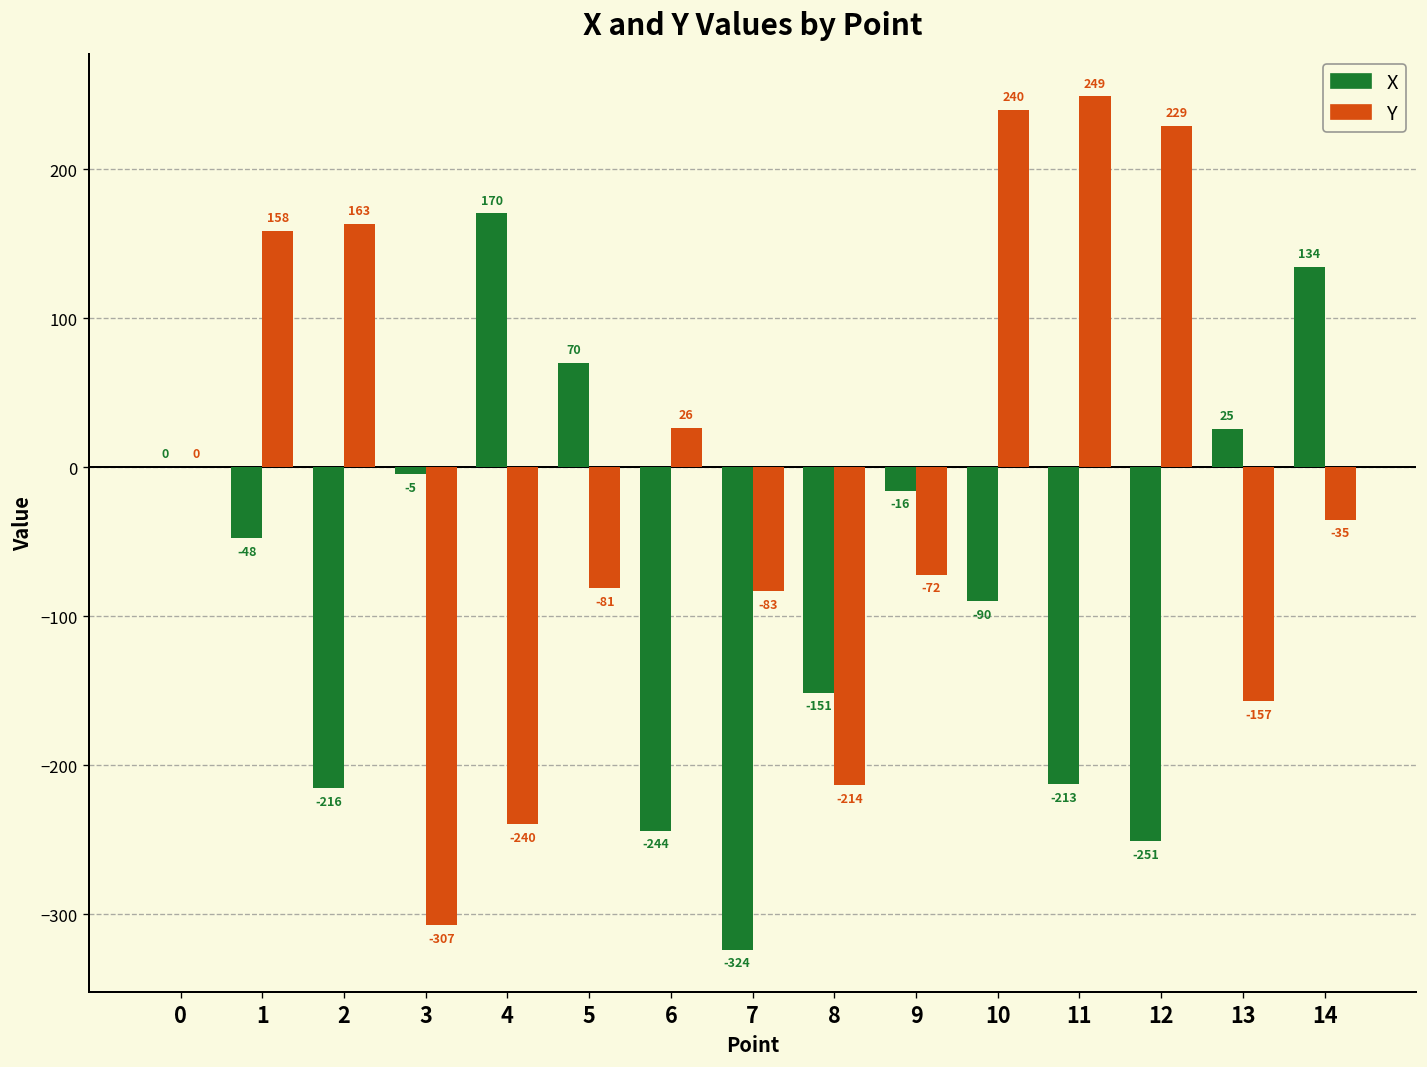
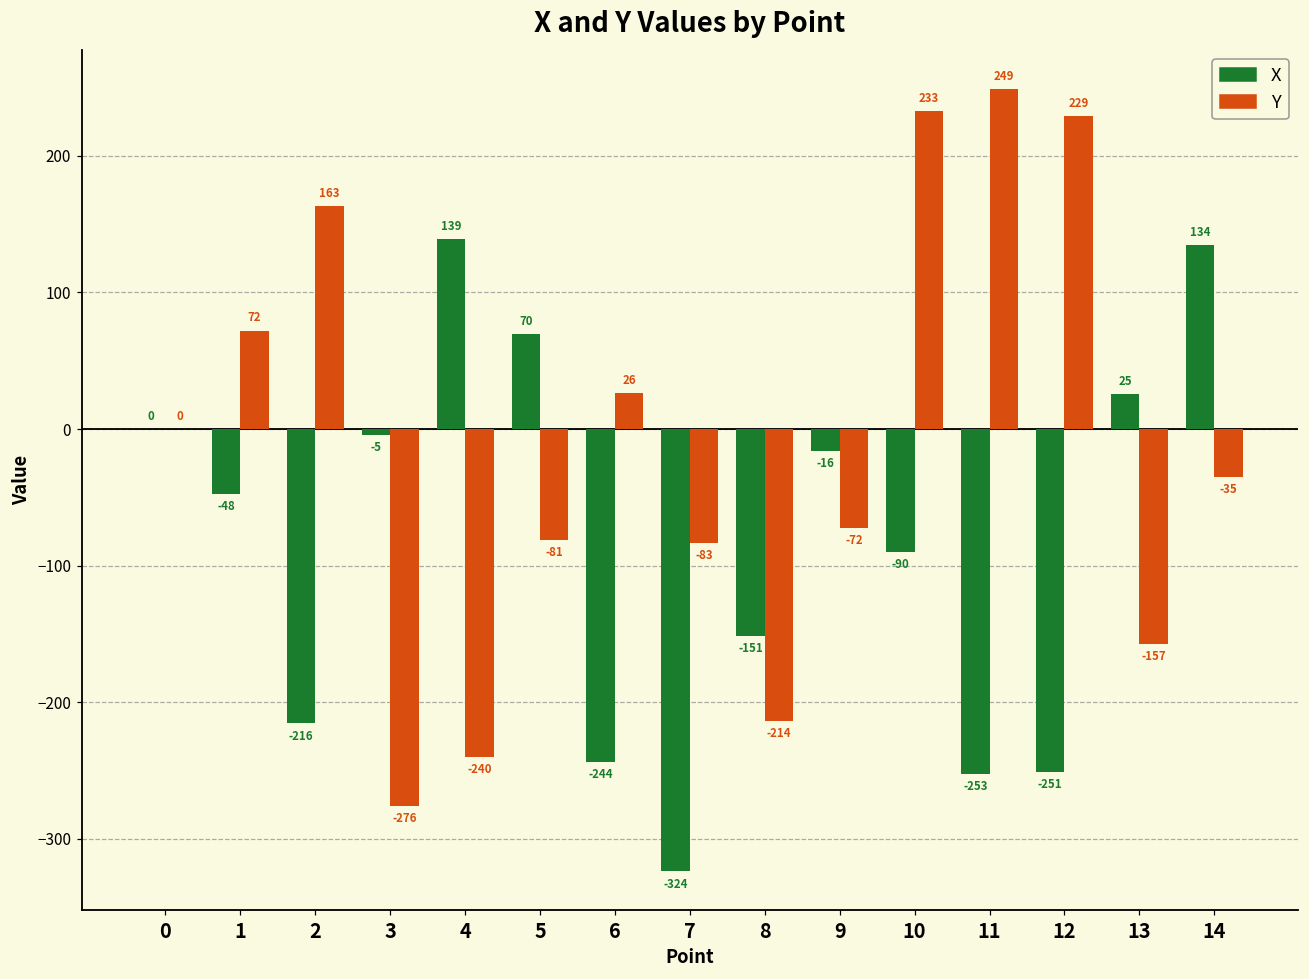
Y, 1: 158 -> 72
Y, 3: -307 -> -276
X, 4: 170 -> 139
Y, 10: 240 -> 233
X, 11: -213 -> -253
